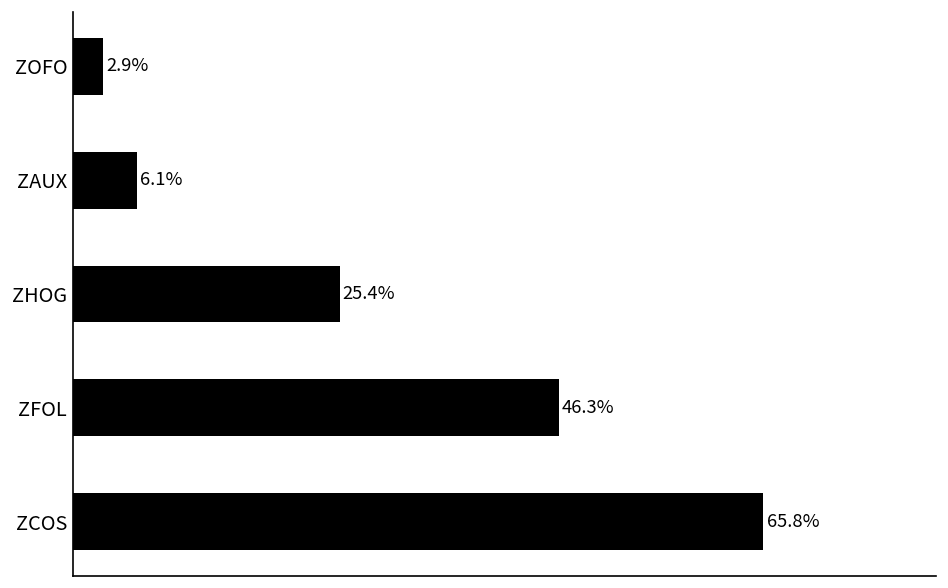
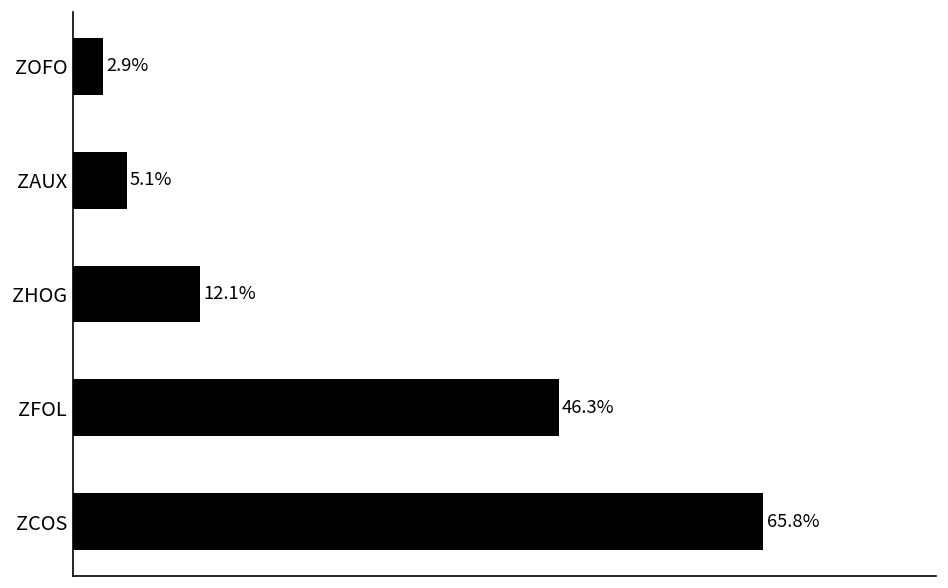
ZAUX: 6.1% -> 5.1%
ZHOG: 25.4% -> 12.1%
